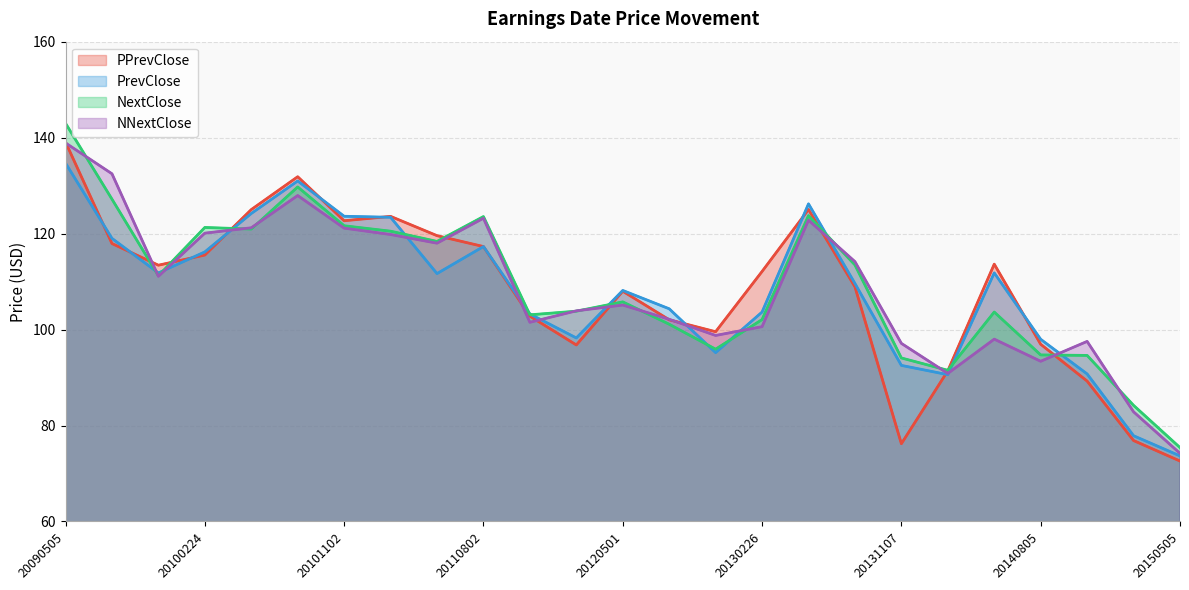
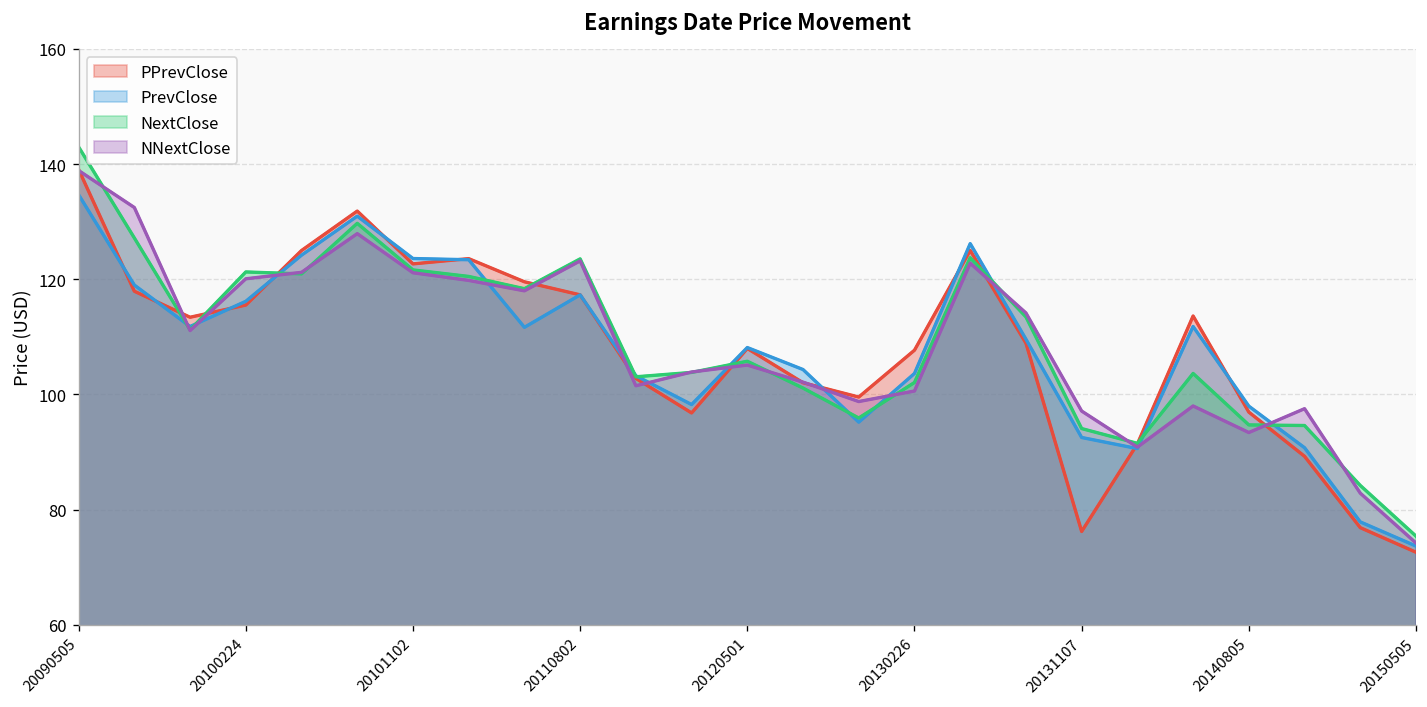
PPrevClose, 20130226: 112 -> 108
